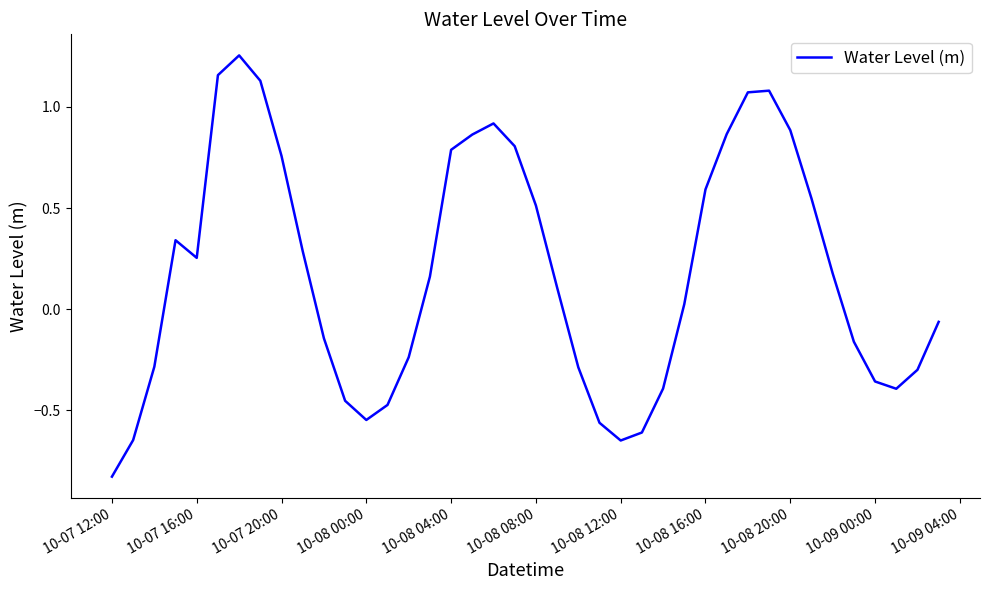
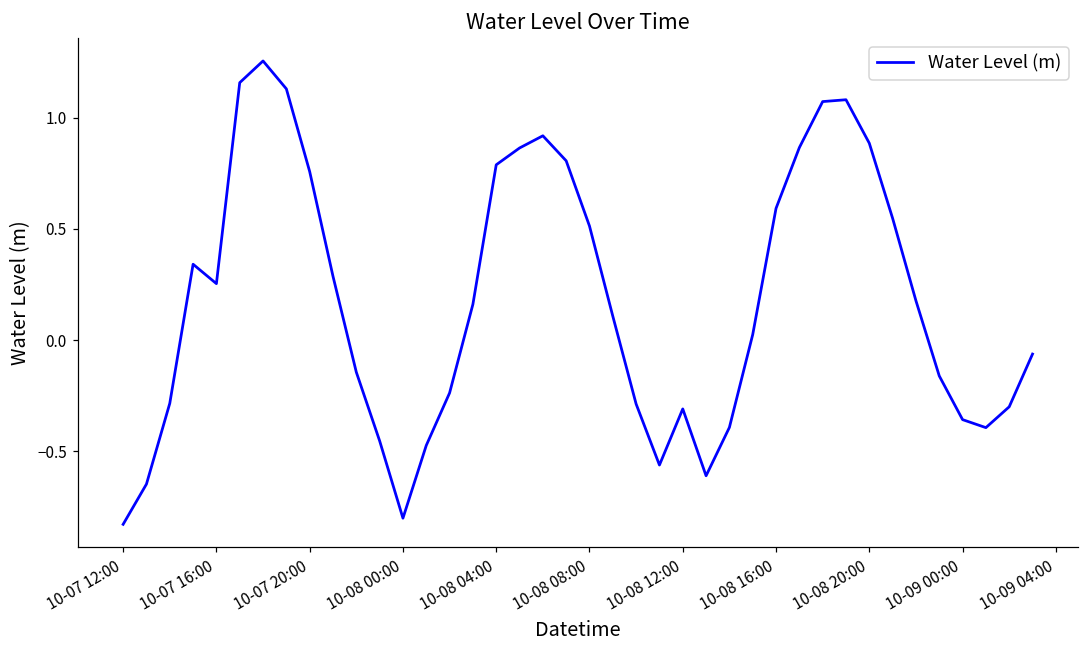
10-08 00:00: -0.55 -> -0.80
10-08 12:00: -0.65 -> -0.31
